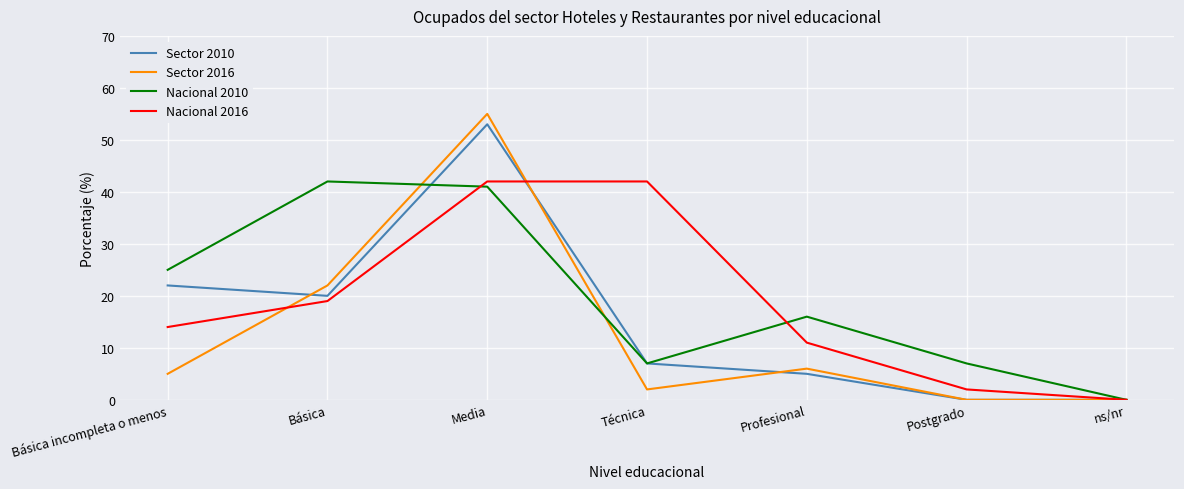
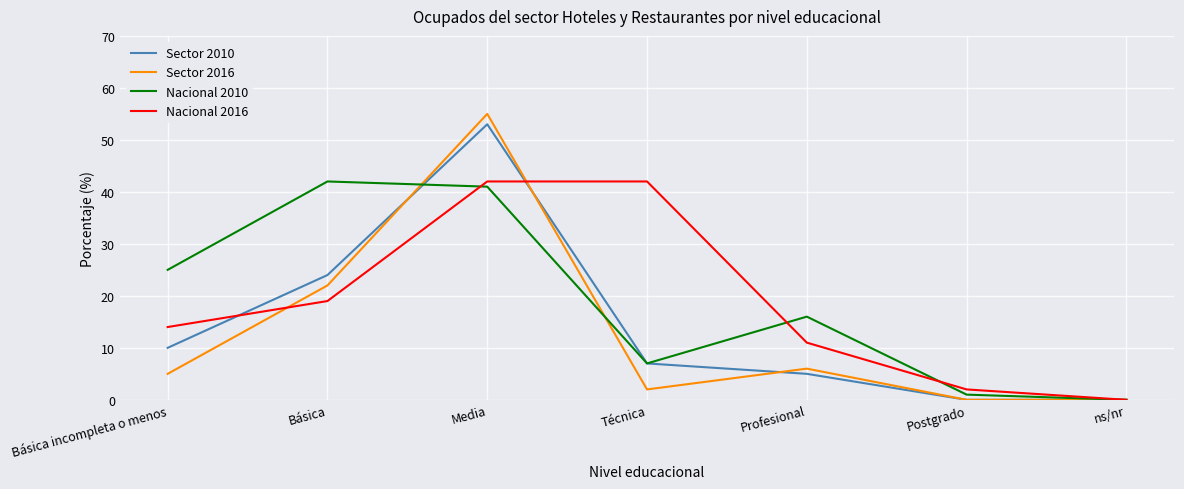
Sector 2010, Básica incompleta o menos: 22 -> 10
Sector 2010, Básica: 20 -> 24
Nacional 2010, Postgrado: 7 -> 1
